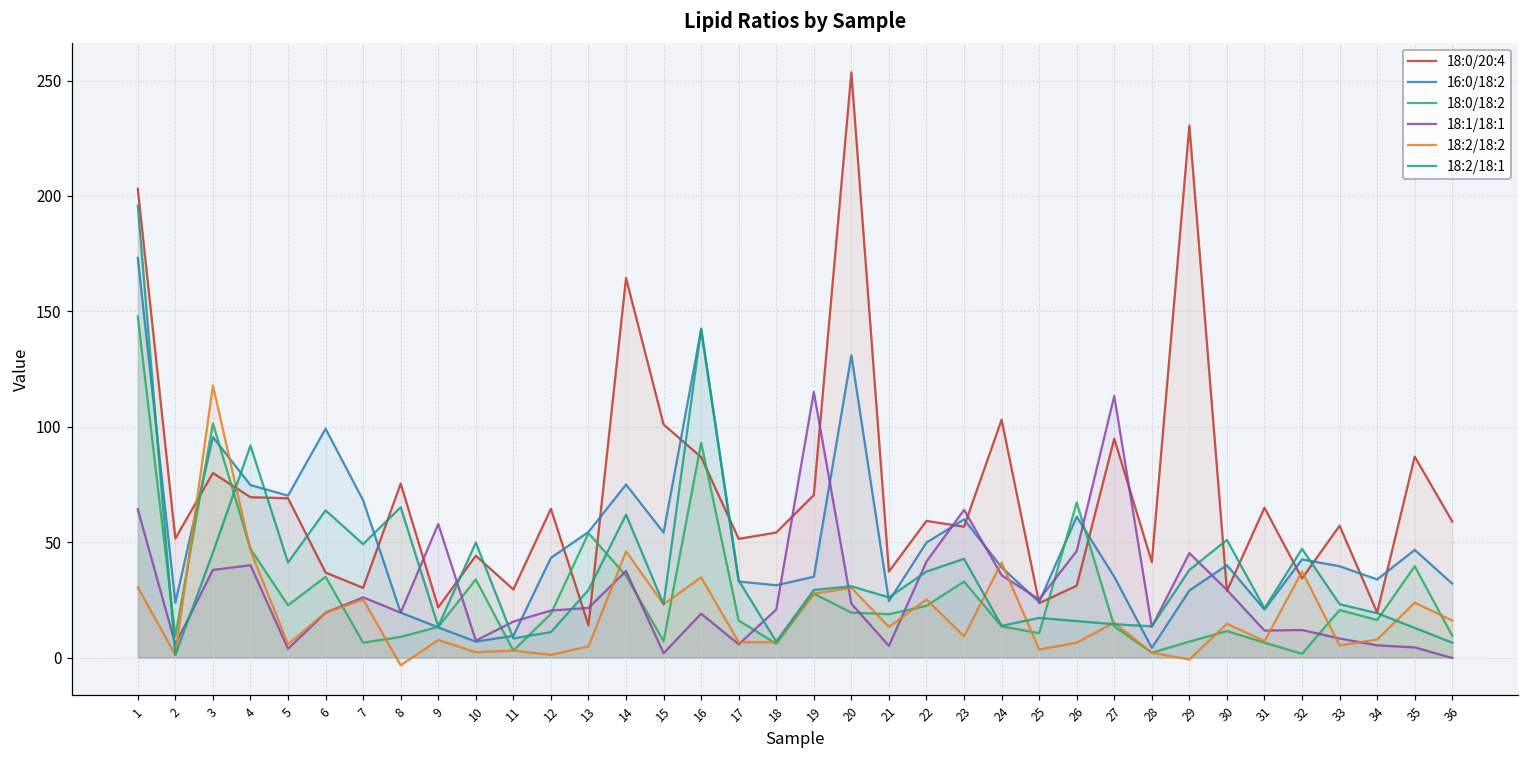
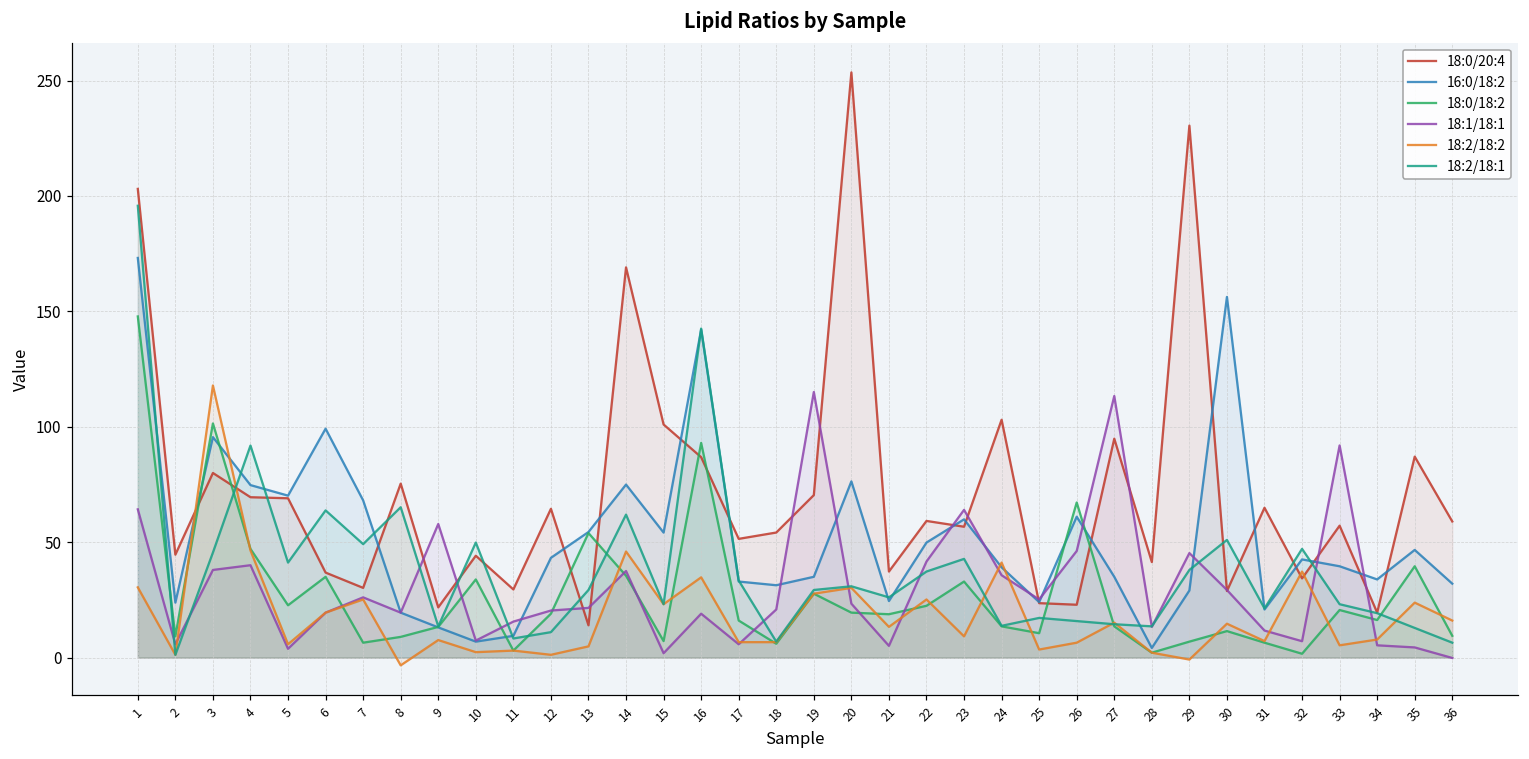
18:0/20:4, 2: 52 -> 45
18:0/20:4, 14: 164 -> 169
16:0/18:2, 20: 131 -> 76
18:0/20:4, 26: 31 -> 23
16:0/18:2, 30: 40 -> 156
18:1/18:1, 32: 12 -> 7
18:1/18:1, 33: 8 -> 92
